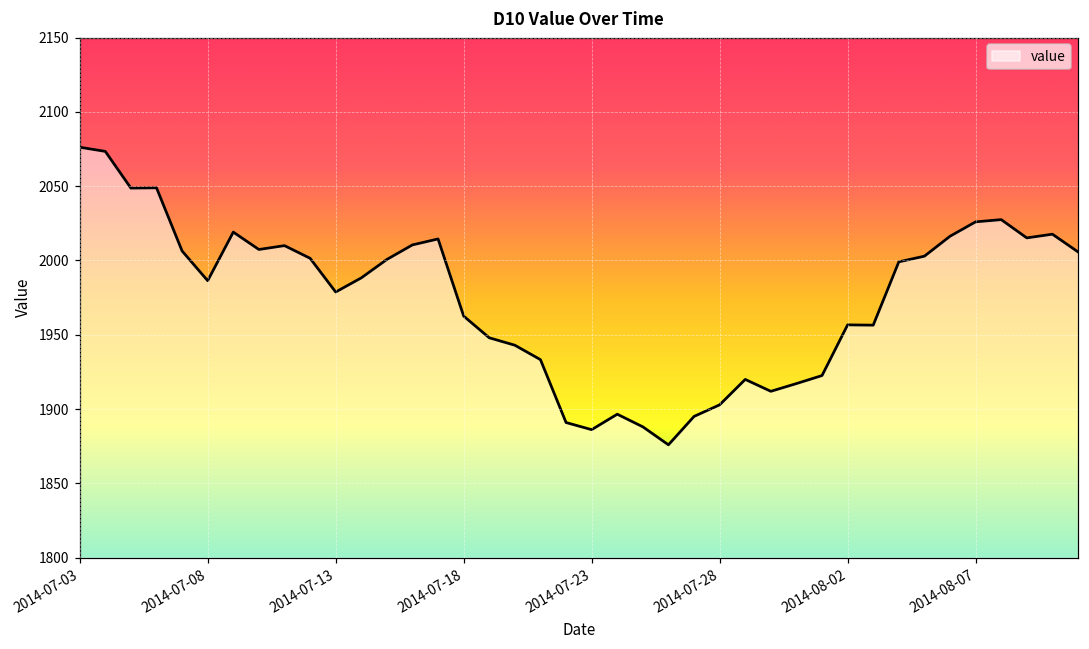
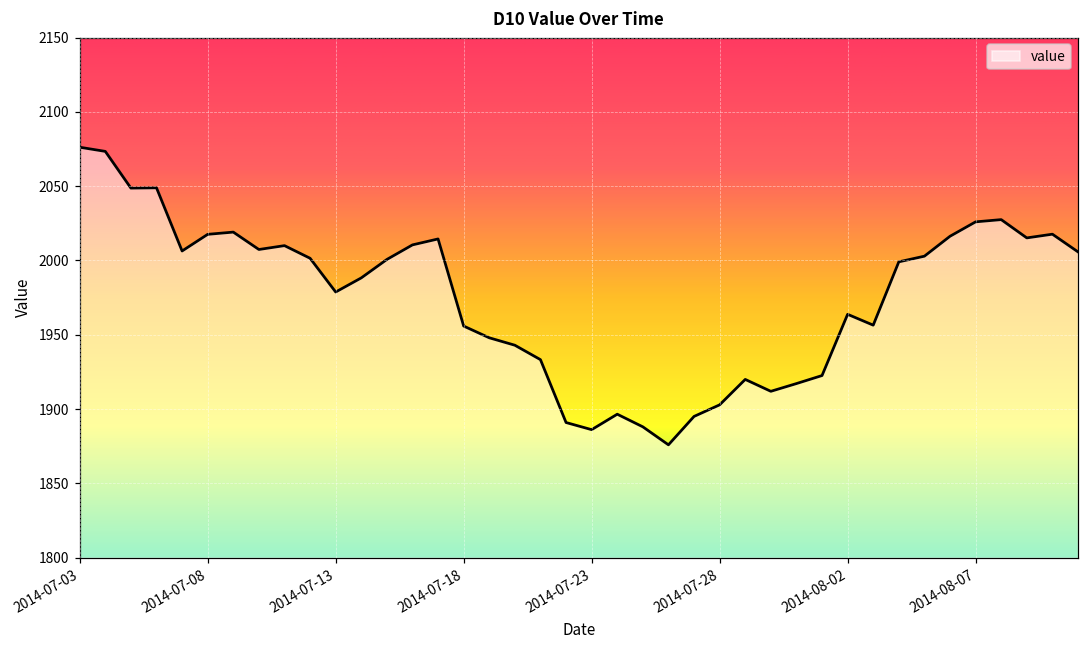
2014-07-08: 1986 -> 2018
2014-07-18: 1963 -> 1956
2014-08-02: 1957 -> 1964
